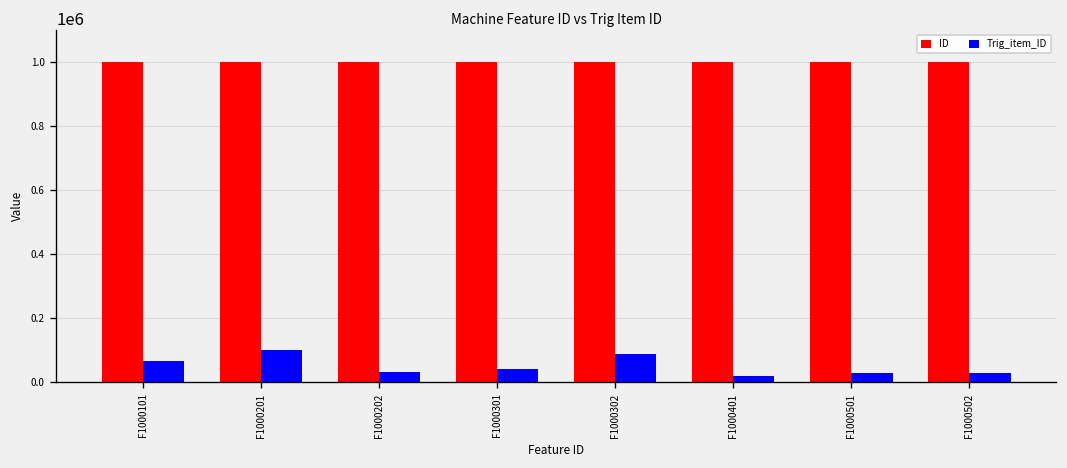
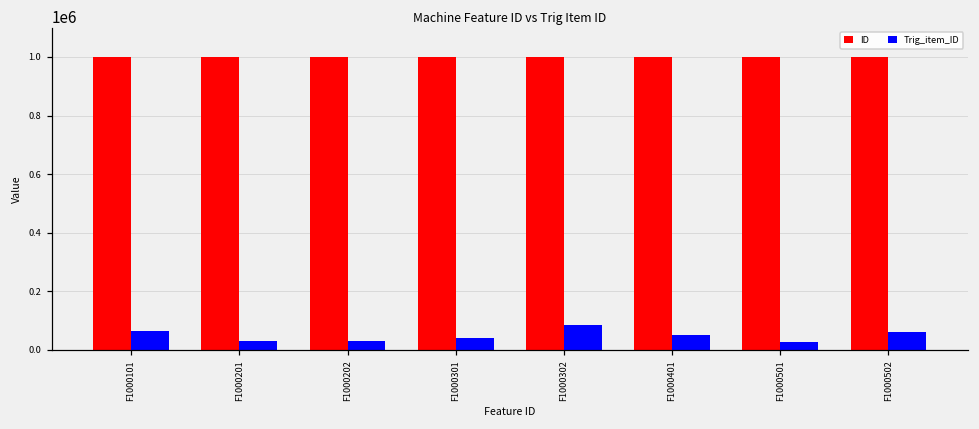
Trig_item_ID, F1000201: 100000 -> 30000
Trig_item_ID, F1000401: 20000 -> 50000
Trig_item_ID, F1000502: 30000 -> 60000
